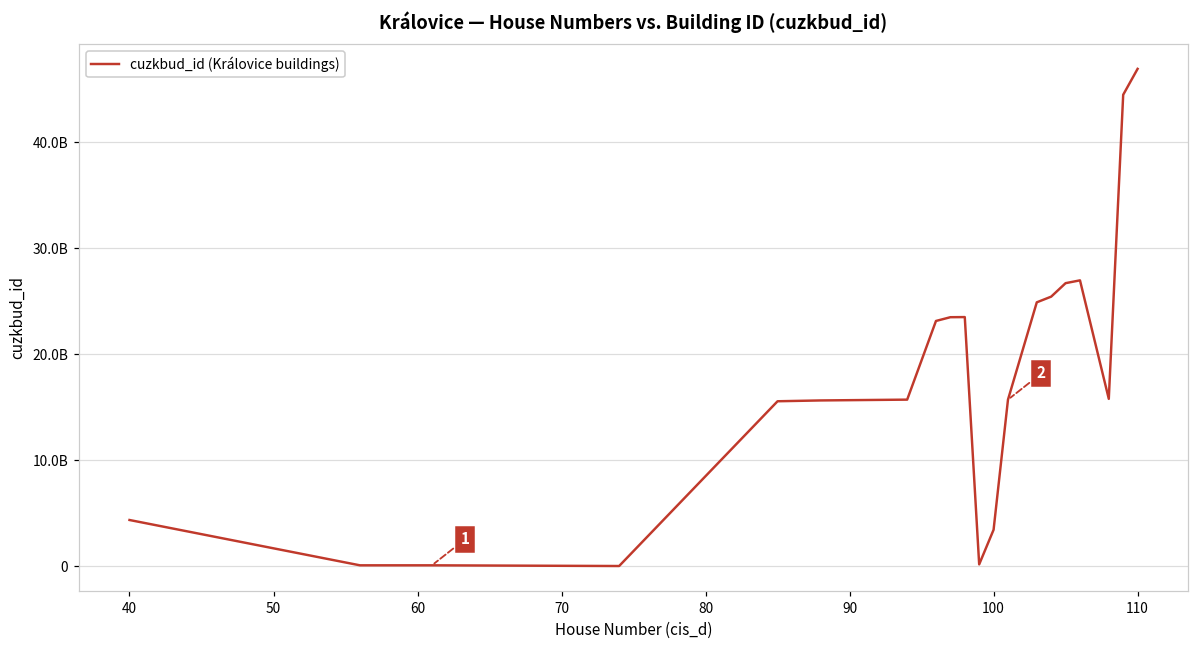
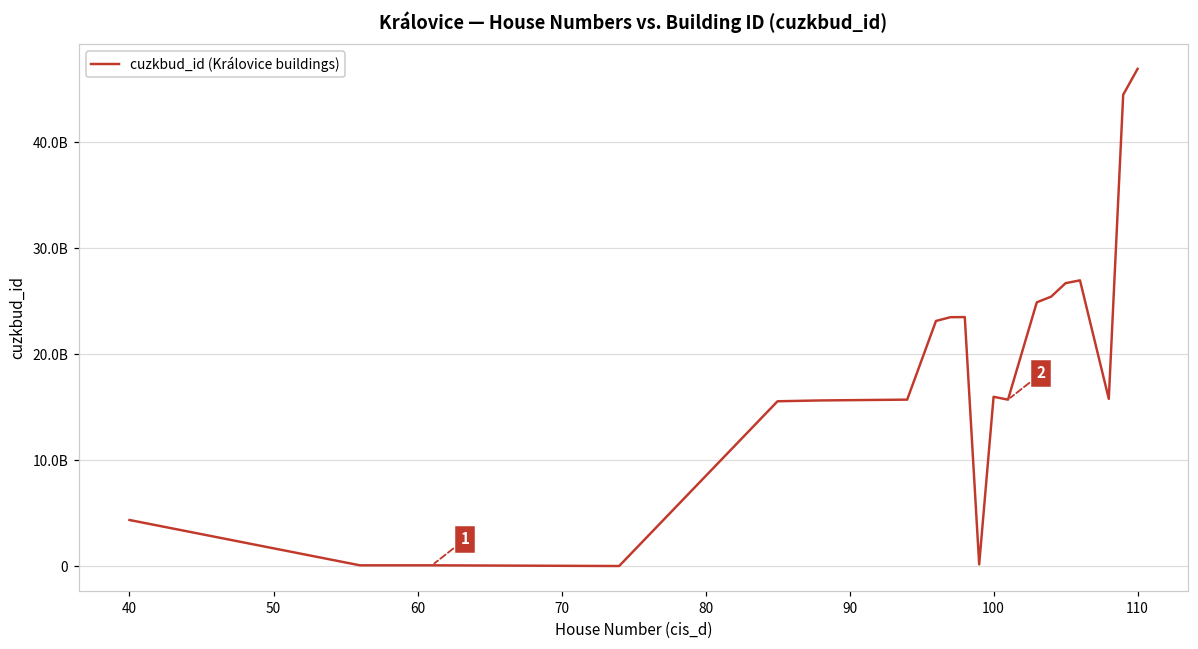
100: 3000000000 -> 16000000000
